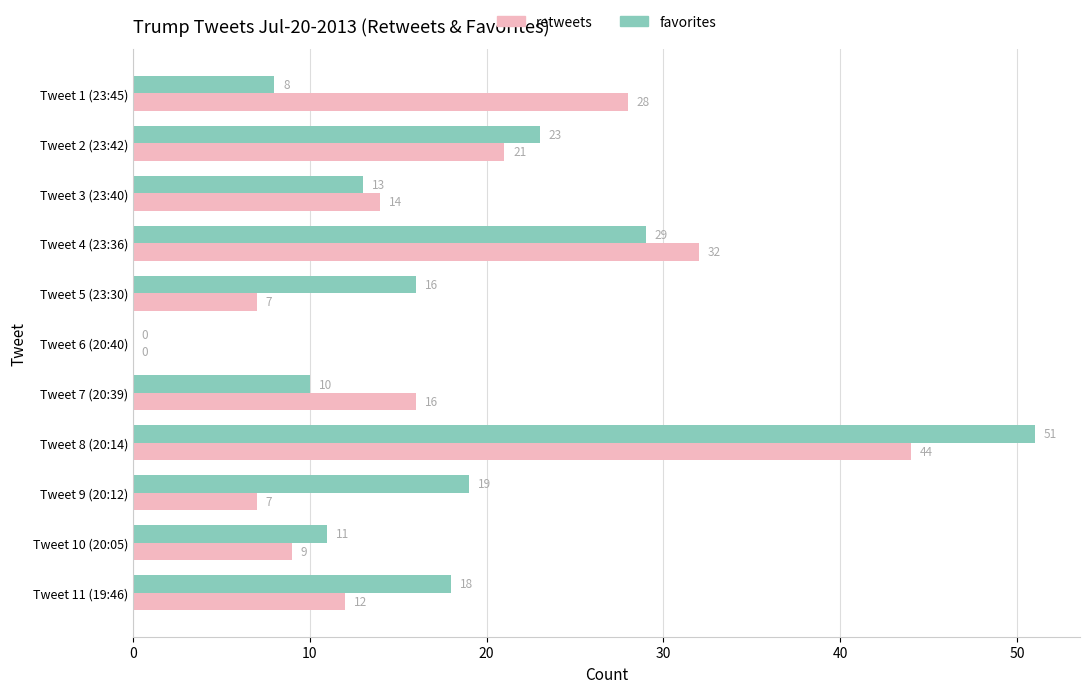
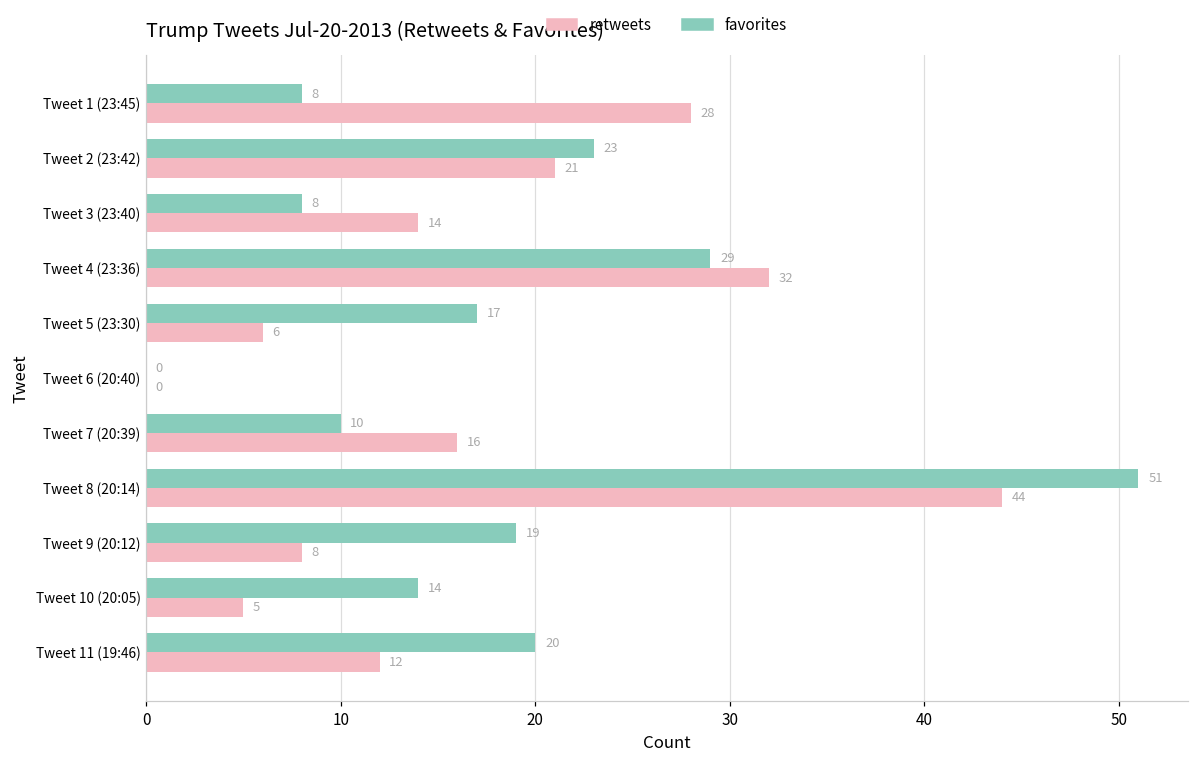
favorites, Tweet 3 (23:40): 13 -> 8
favorites, Tweet 5 (23:30): 16 -> 17
retweets, Tweet 5 (23:30): 7 -> 6
retweets, Tweet 9 (20:12): 7 -> 8
favorites, Tweet 10 (20:05): 11 -> 14
retweets, Tweet 10 (20:05): 9 -> 5
favorites, Tweet 11 (19:46): 18 -> 20
